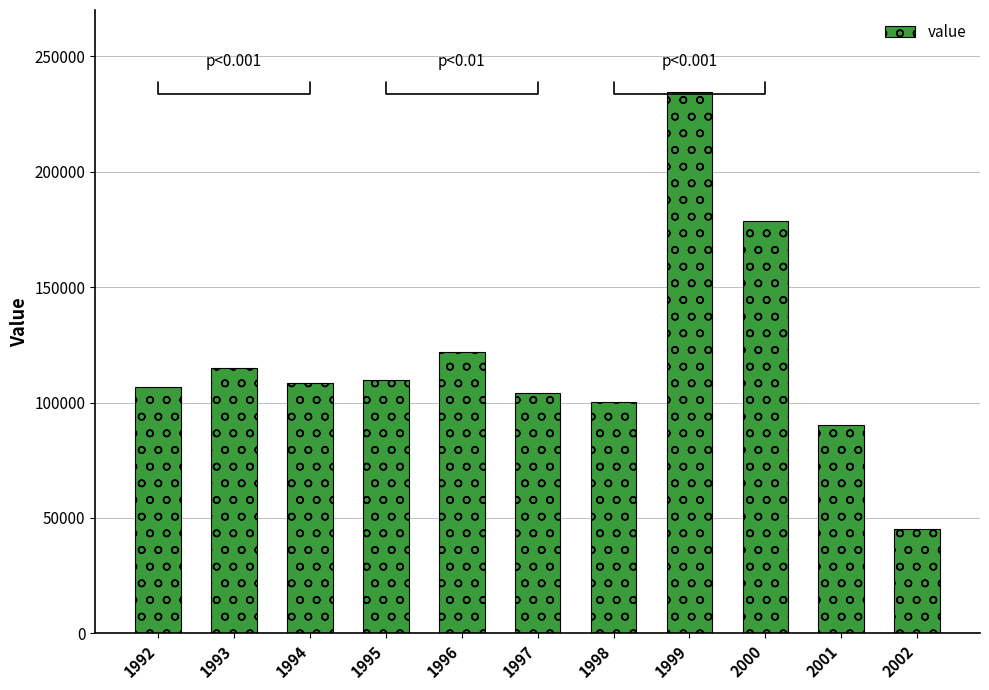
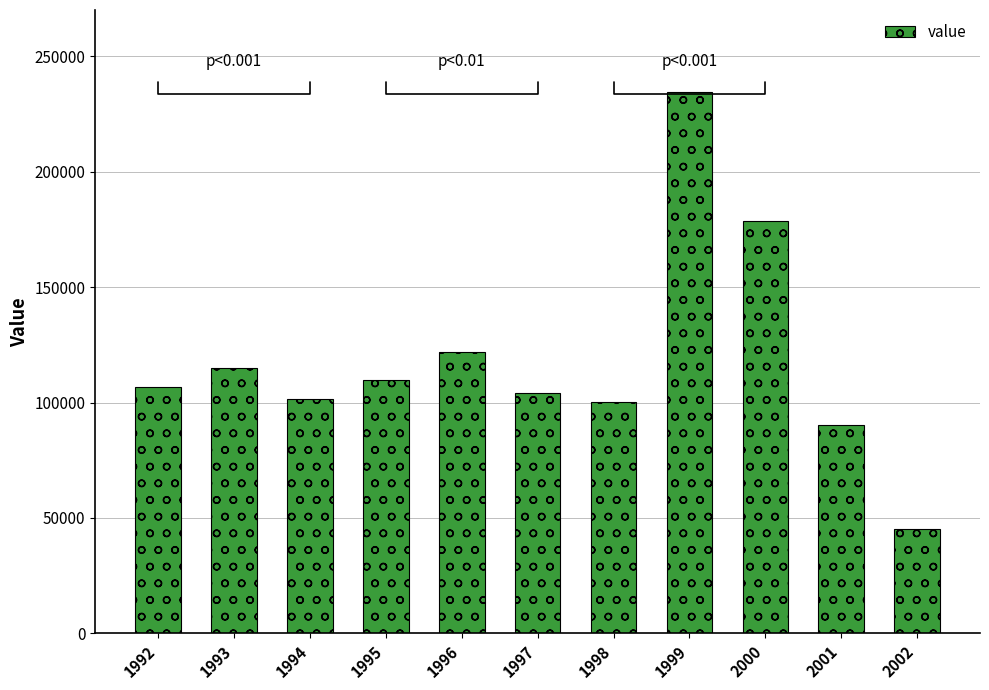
1994: 109000 -> 101000
